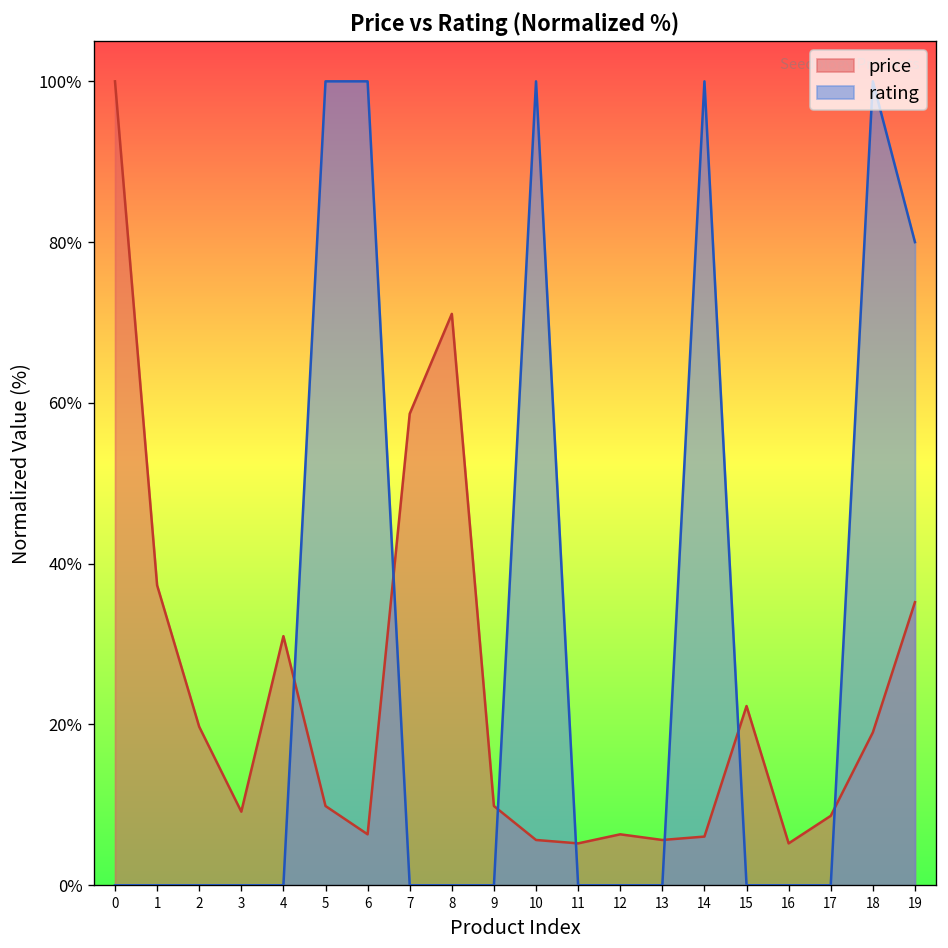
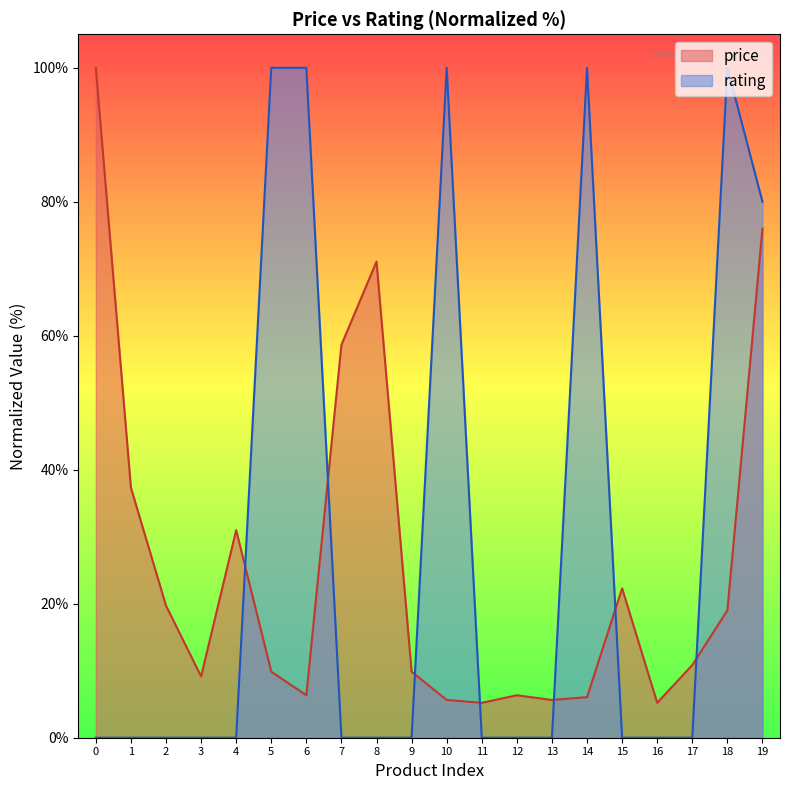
price, 17: 9% -> 11%
price, 19: 35% -> 76%
